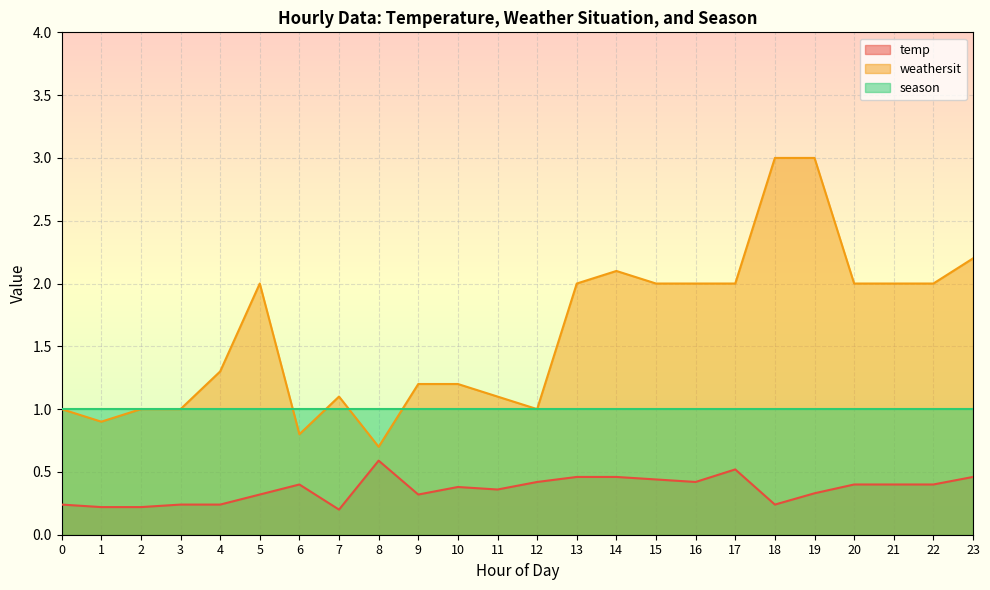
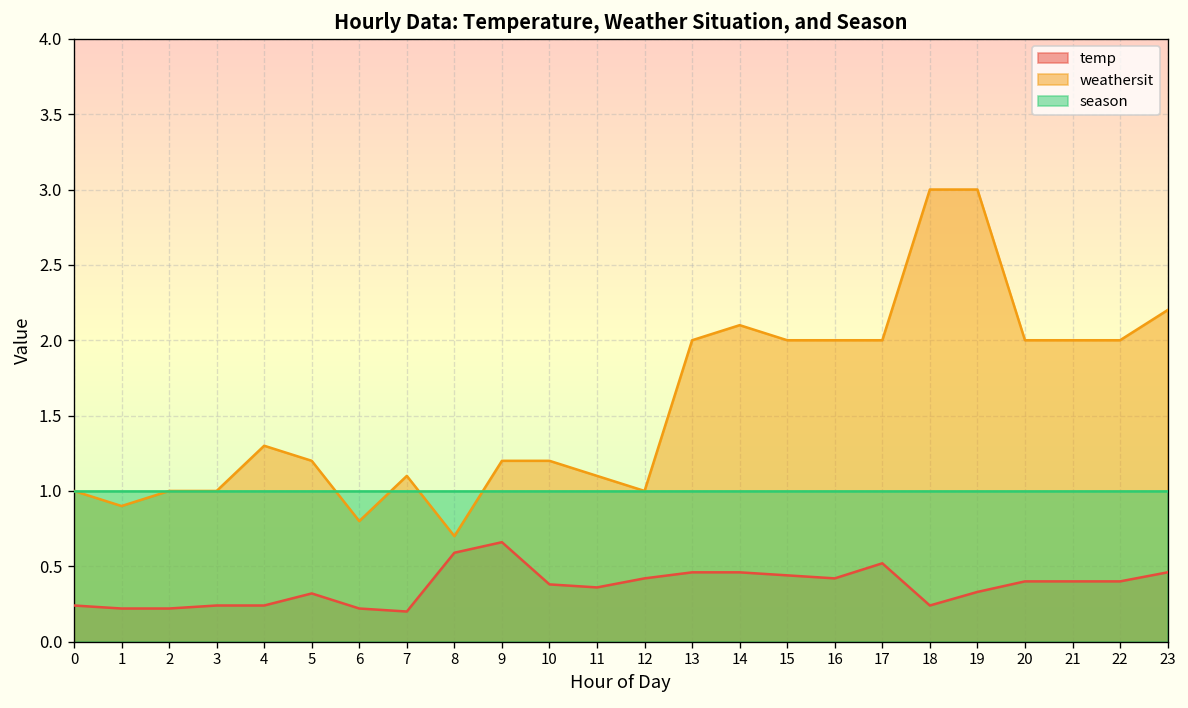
weathersit, 5: 2.0 -> 1.2
temp, 6: 0.40 -> 0.22
temp, 9: 0.32 -> 0.66
